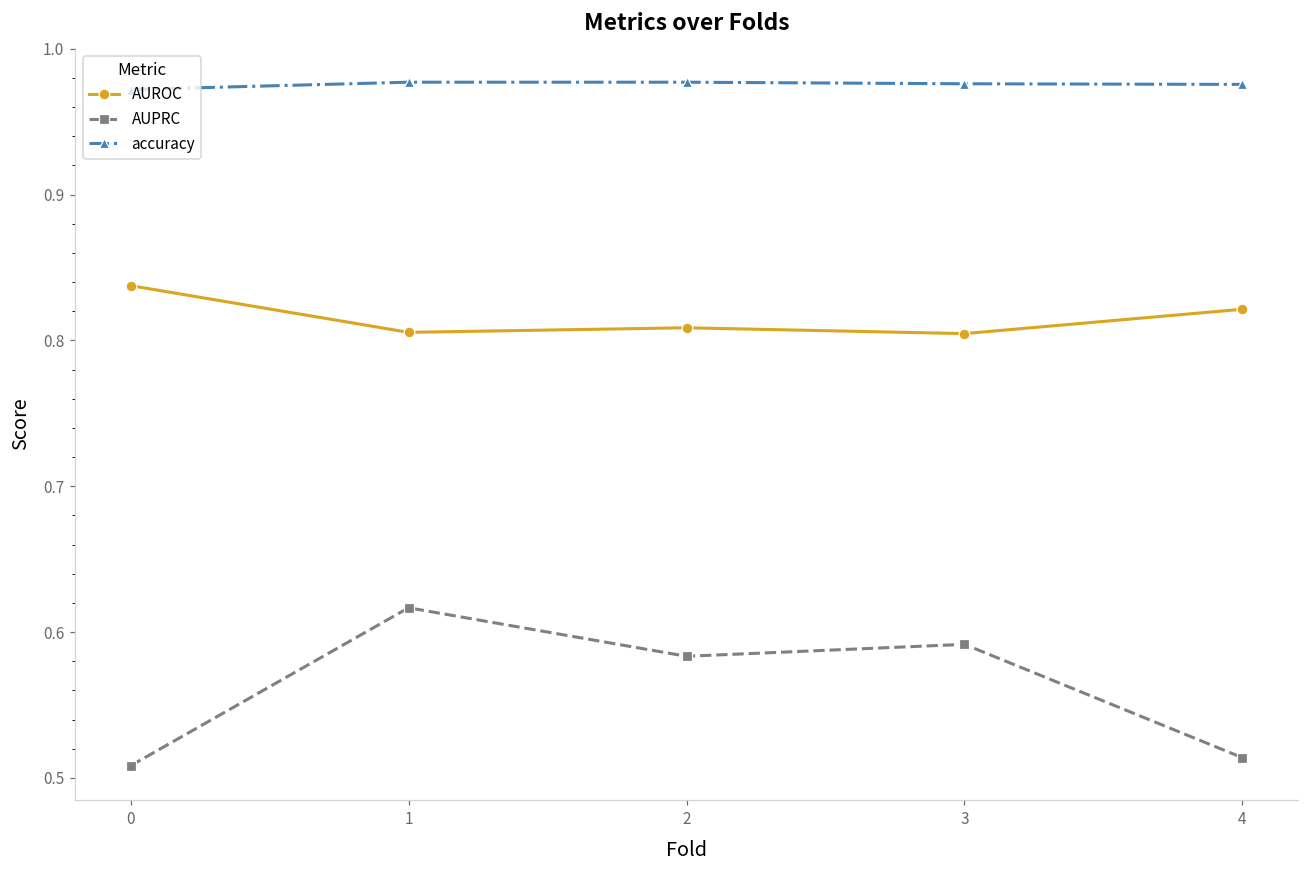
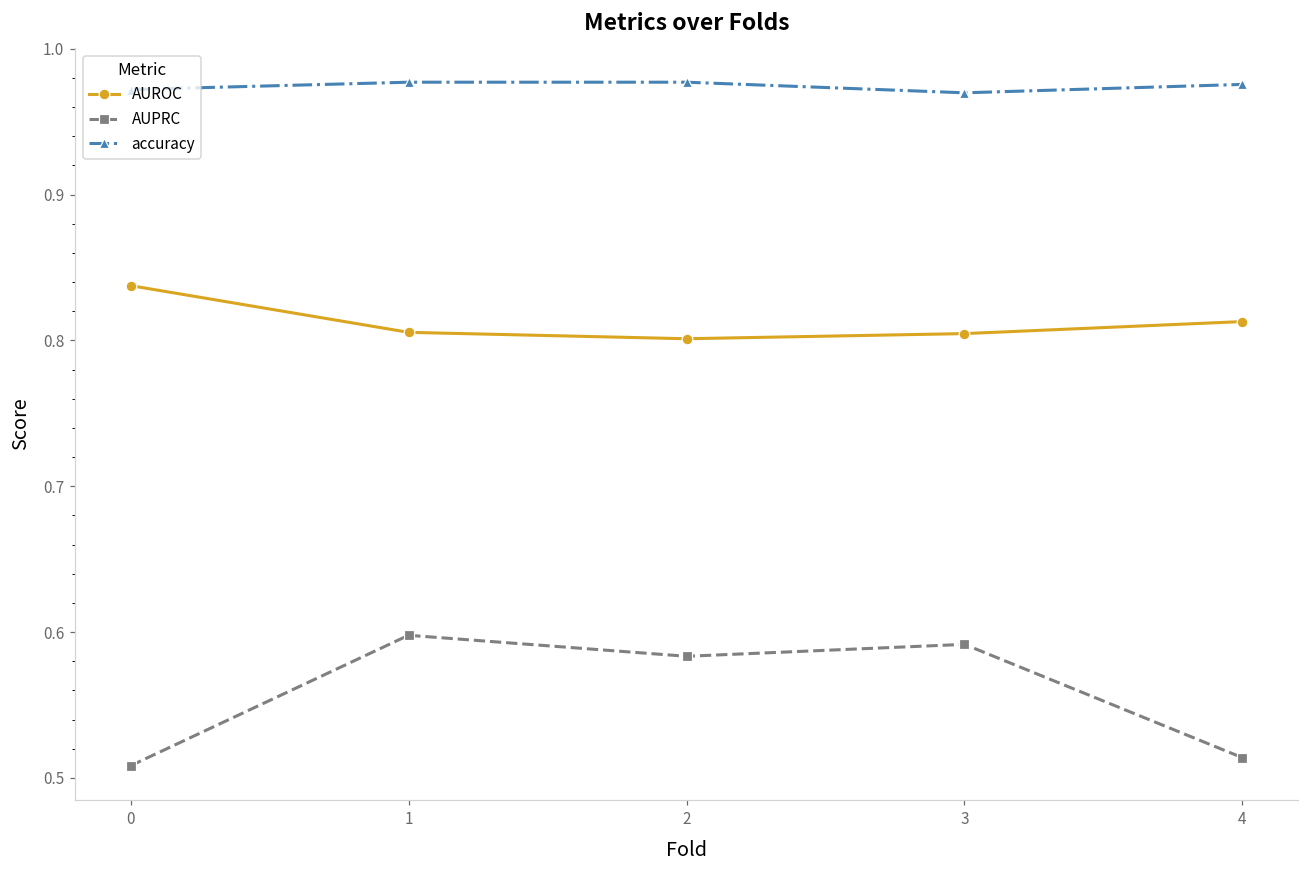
AUPRC, 1: 0.617 -> 0.598
AUROC, 2: 0.809 -> 0.801
accuracy, 3: 0.976 -> 0.970
AUROC, 4: 0.821 -> 0.813
